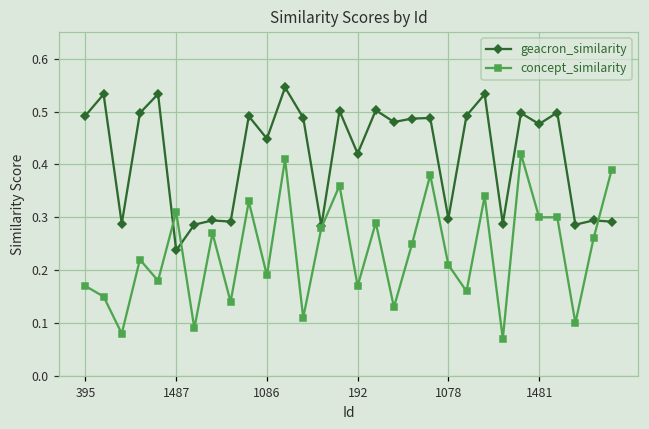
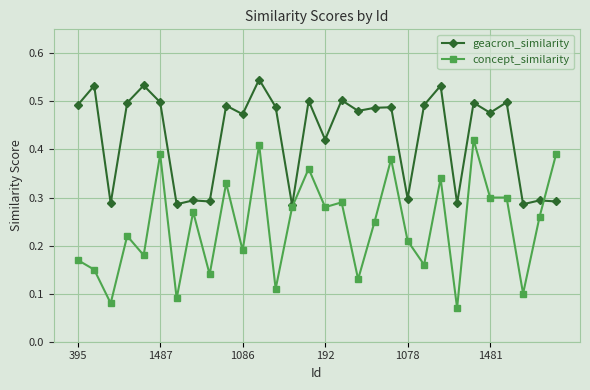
geacron_similarity, 1487: 0.24 -> 0.50
concept_similarity, 1487: 0.31 -> 0.39
geacron_similarity, 1086: 0.45 -> 0.47
concept_similarity, 192: 0.17 -> 0.28
